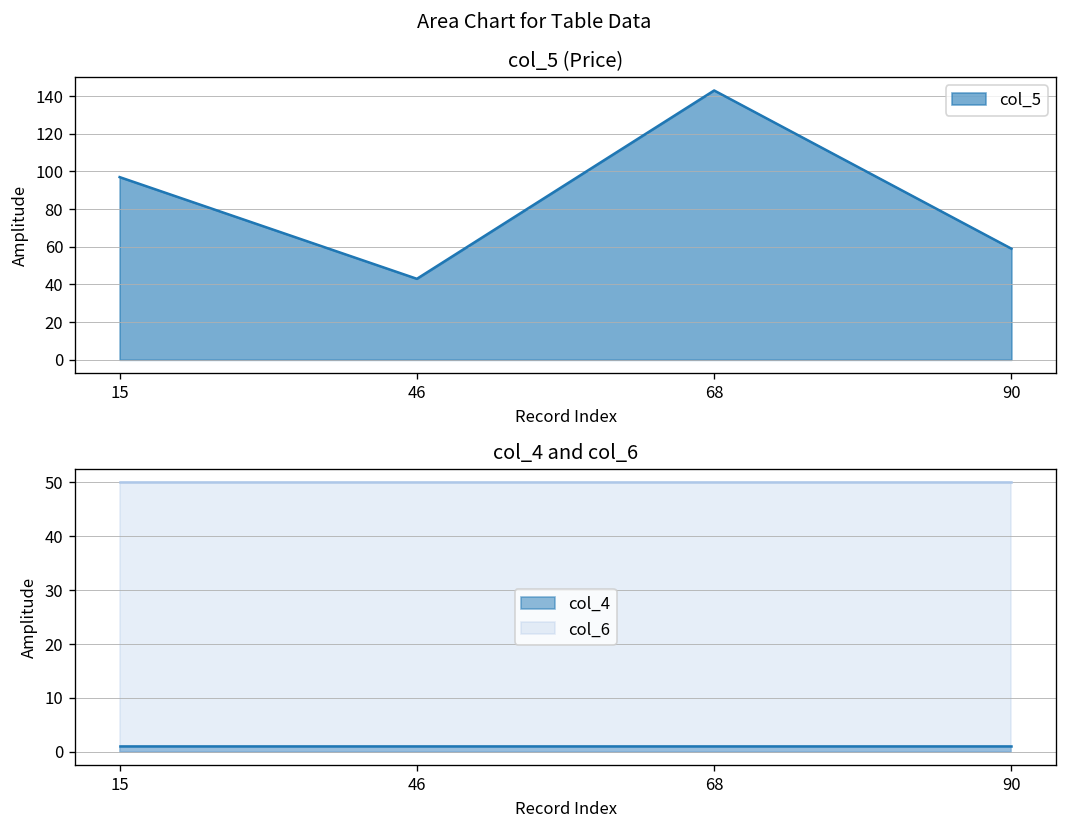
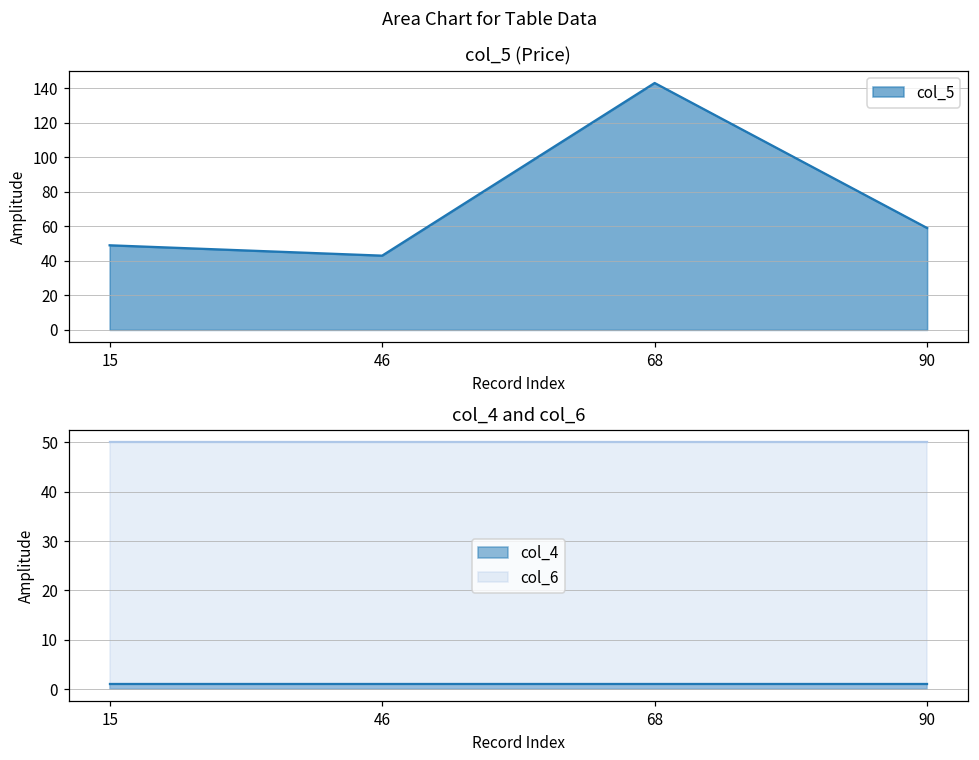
col_5 (Price), 15: 97 -> 49
